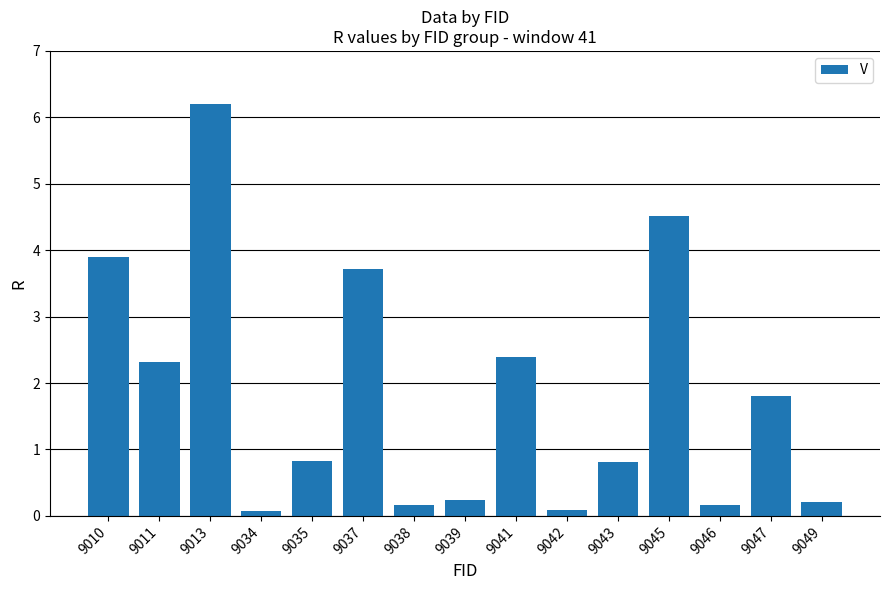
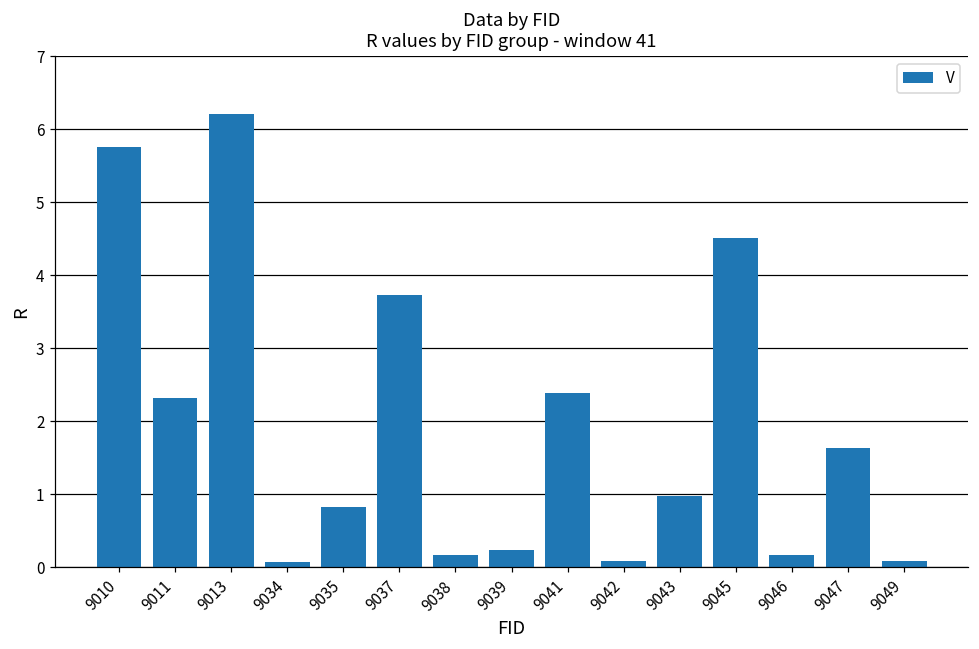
9010: 3.9 -> 5.8
9043: 0.8 -> 1.0
9047: 1.8 -> 1.6
9049: 0.2 -> 0.1
